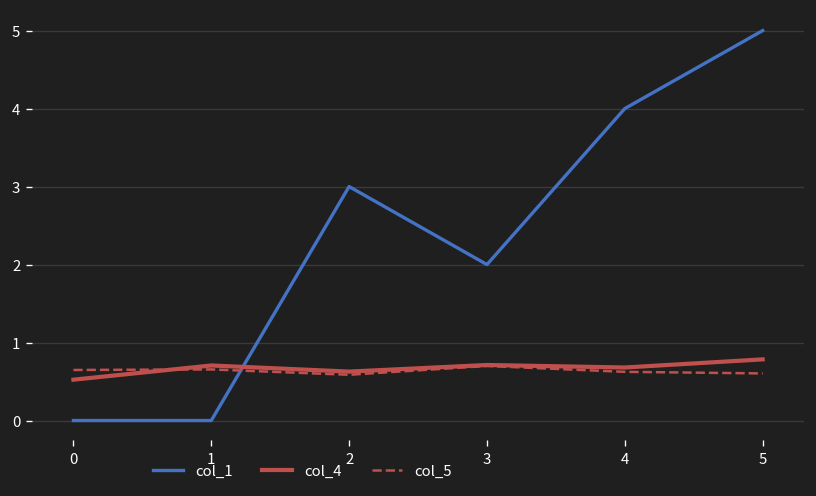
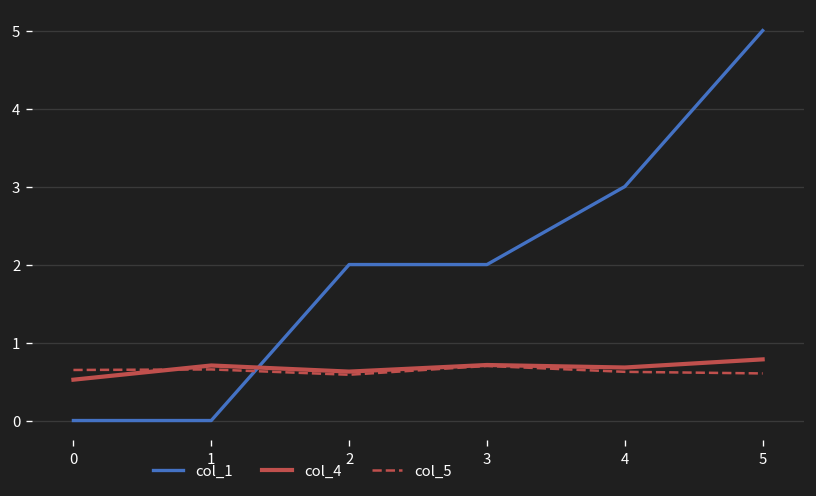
col_1, 2: 3 -> 2
col_1, 4: 4 -> 3
